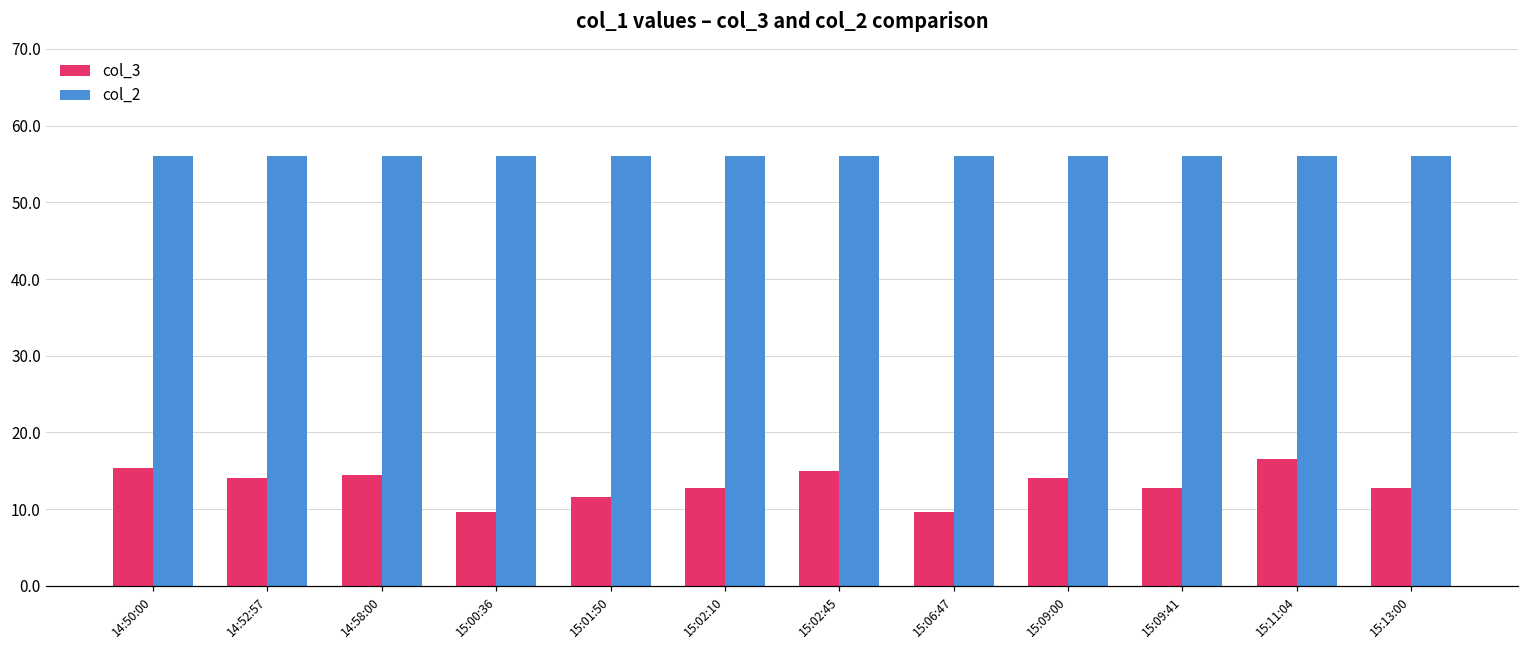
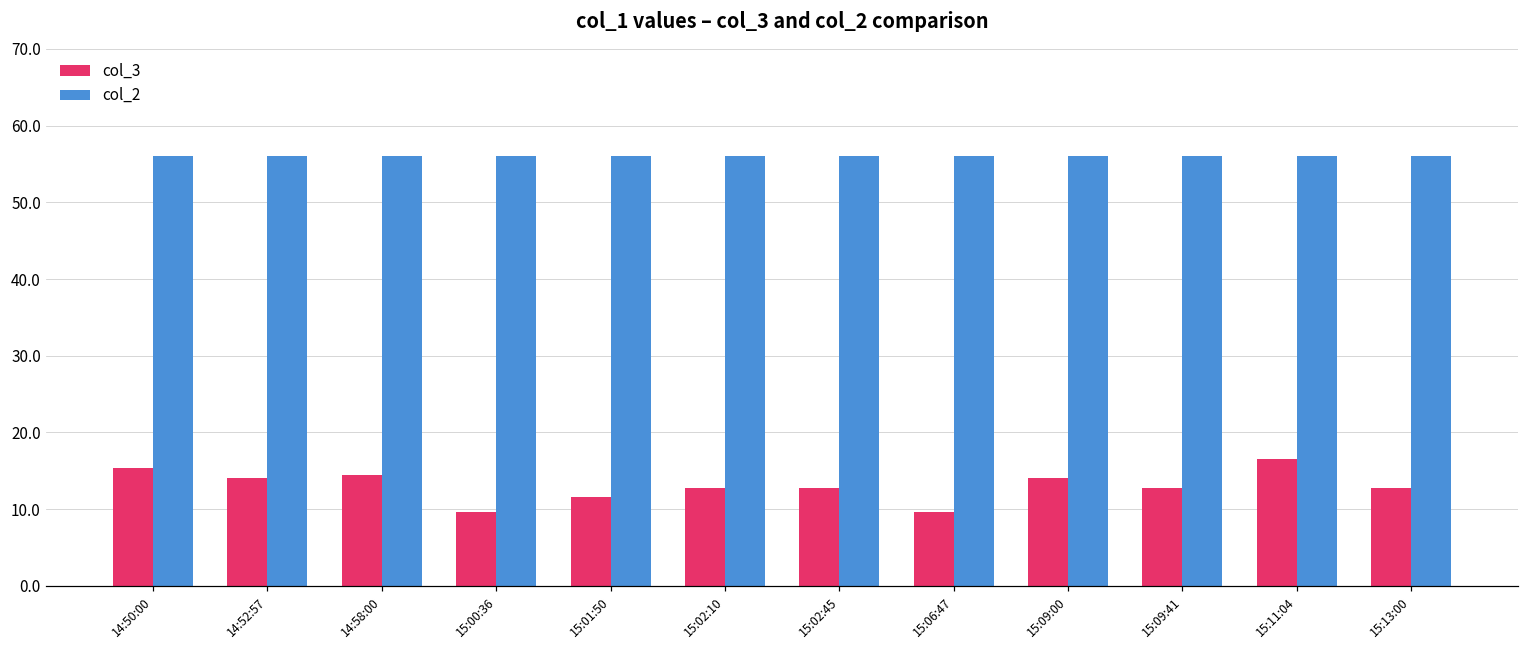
col_3, 15:02:45: 15 -> 13
